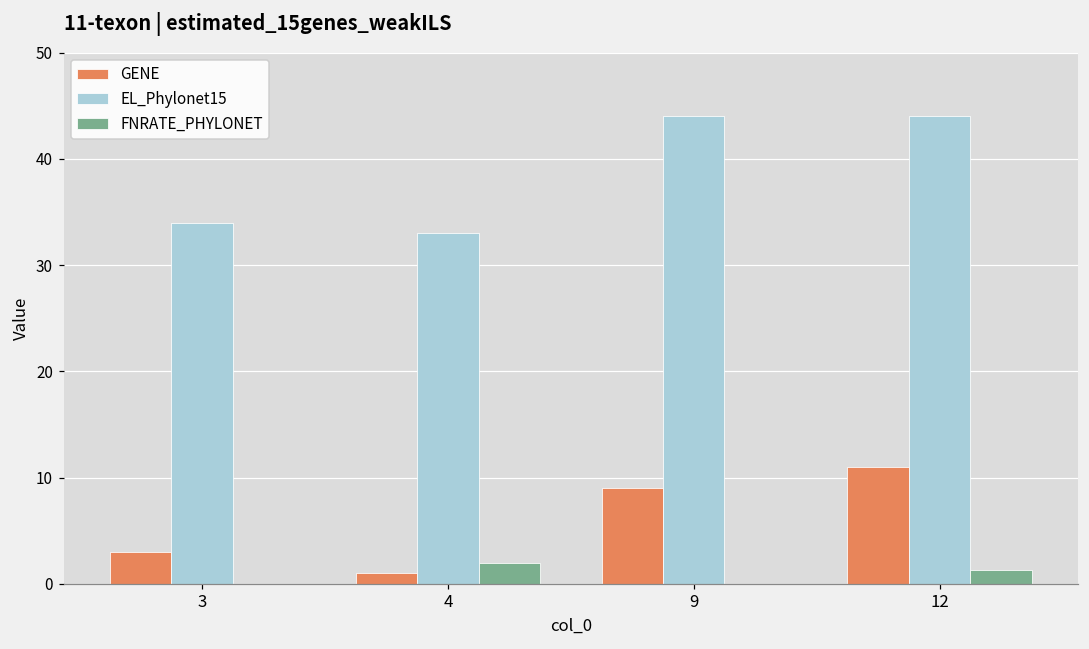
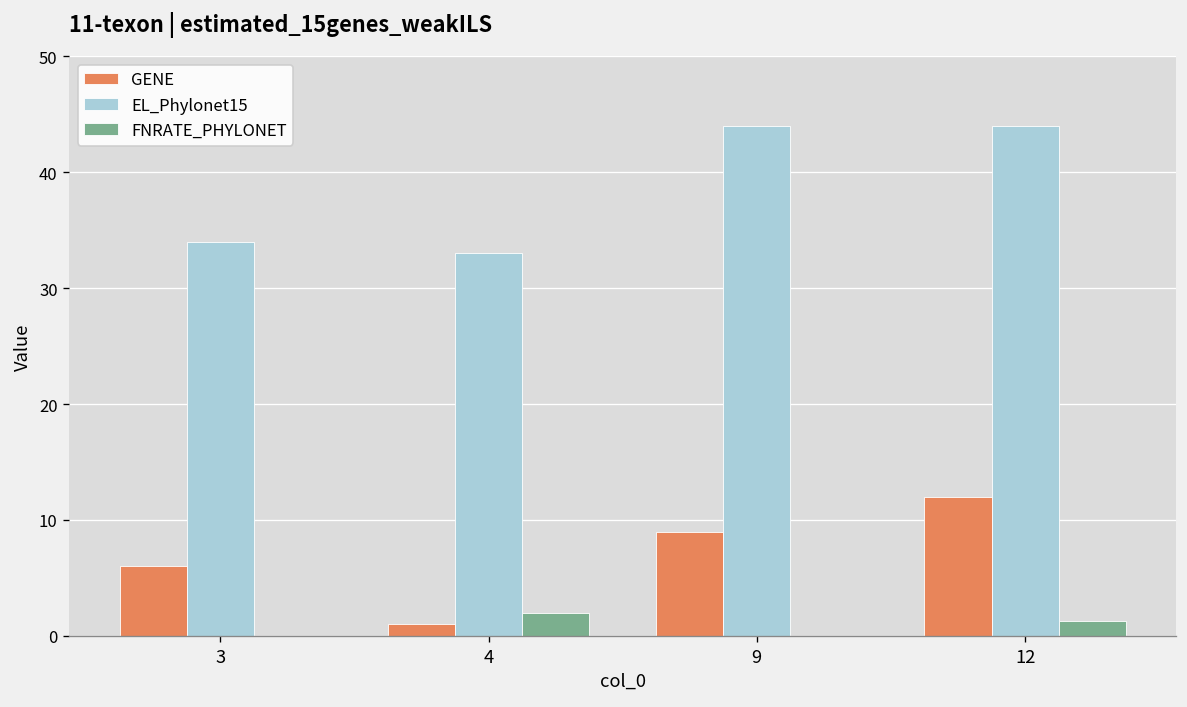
GENE, 3: 3 -> 6
GENE, 12: 11 -> 12
